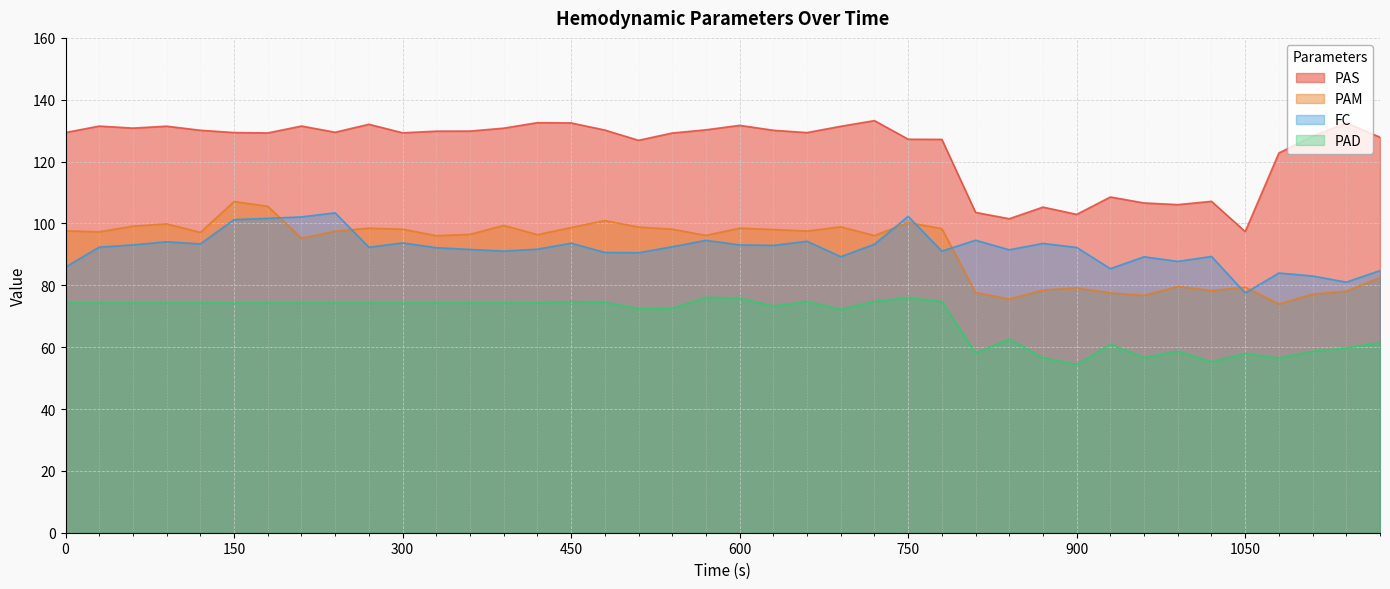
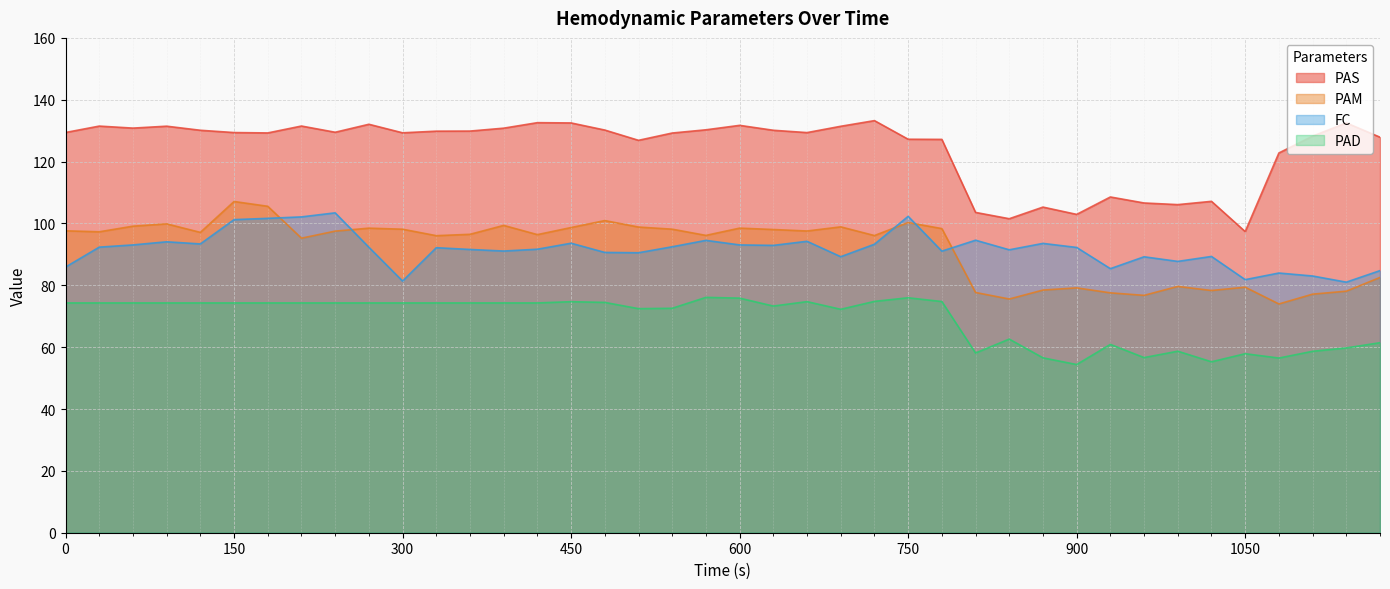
FC, 300: 94 -> 81
FC, 1050: 78 -> 82
